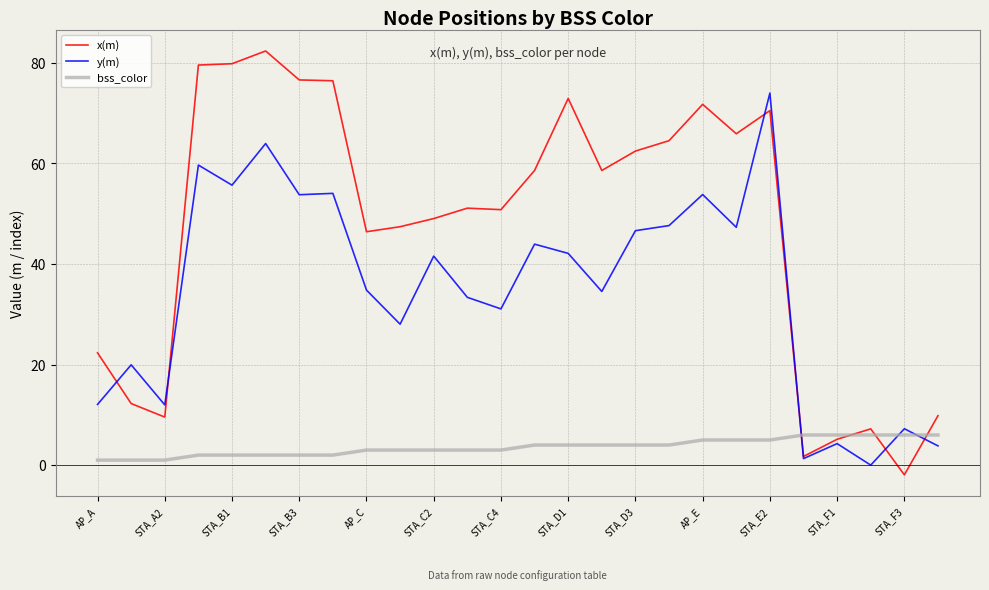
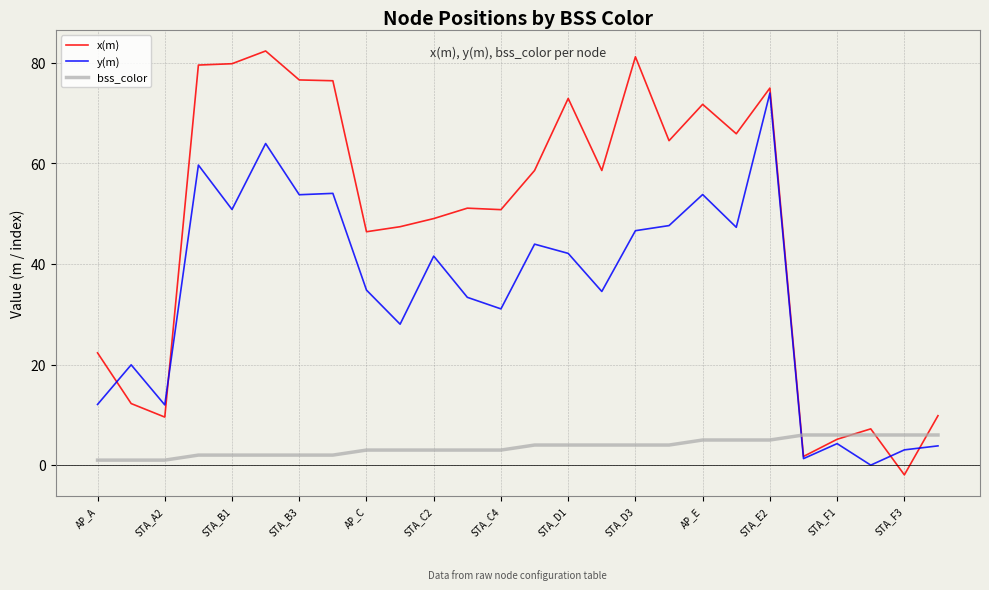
y(m), STA_B1: 56 -> 51
x(m), STA_D3: 62 -> 81
x(m), STA_E2: 70 -> 75
y(m), STA_F3: 7 -> 3
